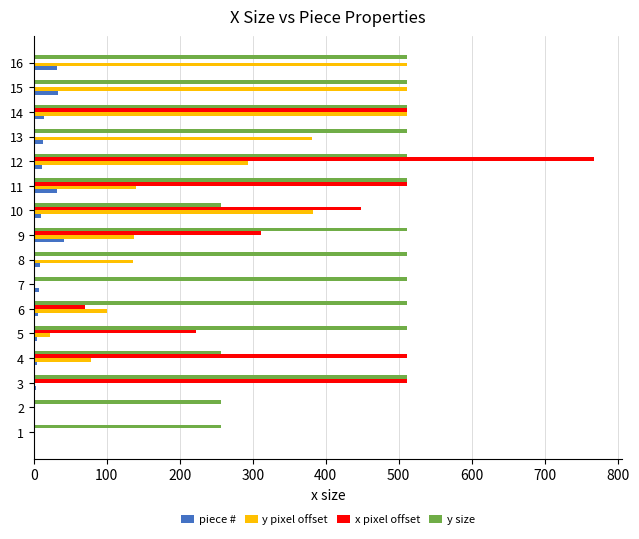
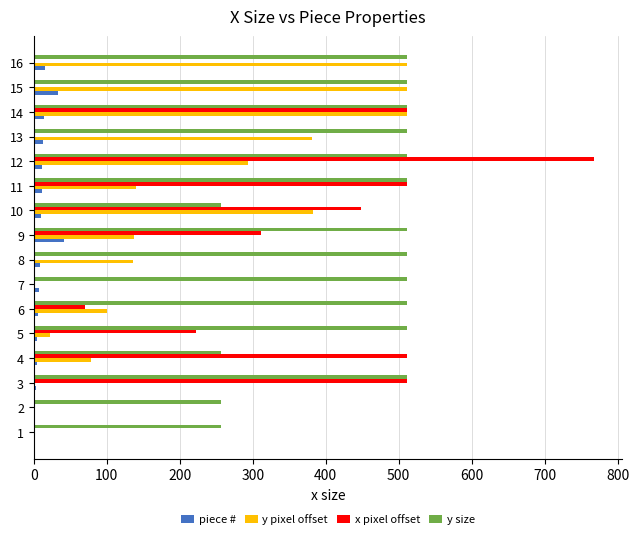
piece #, 16: 30 -> 20
piece #, 11: 30 -> 10
